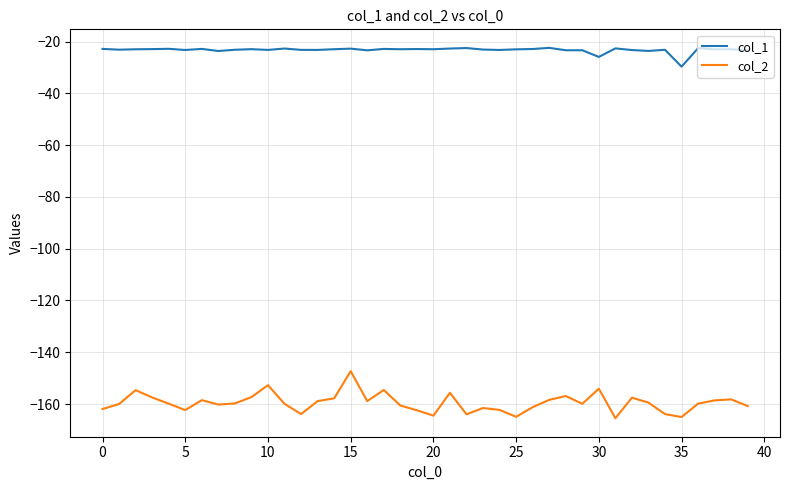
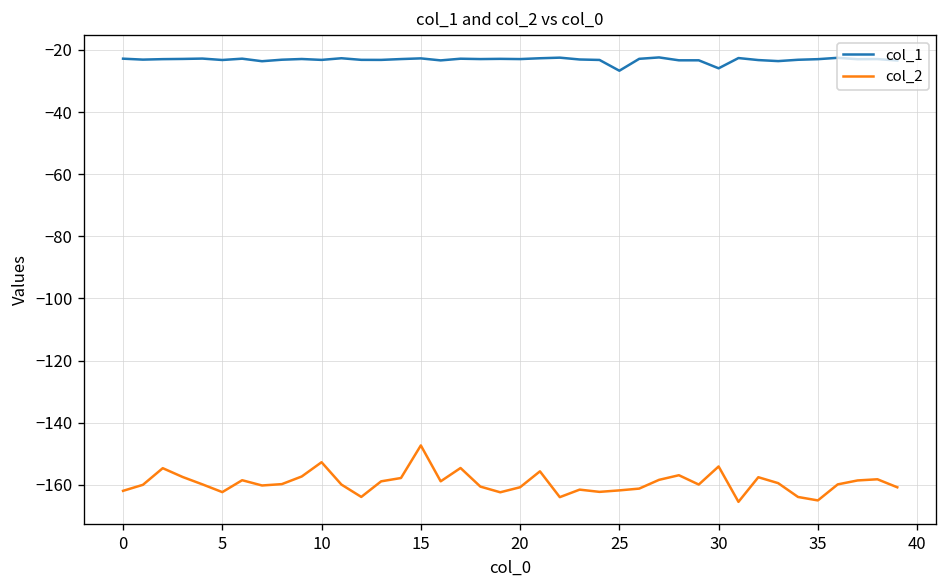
col_2, 20: -164 -> -161
col_1, 25: -23 -> -27
col_2, 25: -165 -> -162
col_1, 35: -30 -> -23
